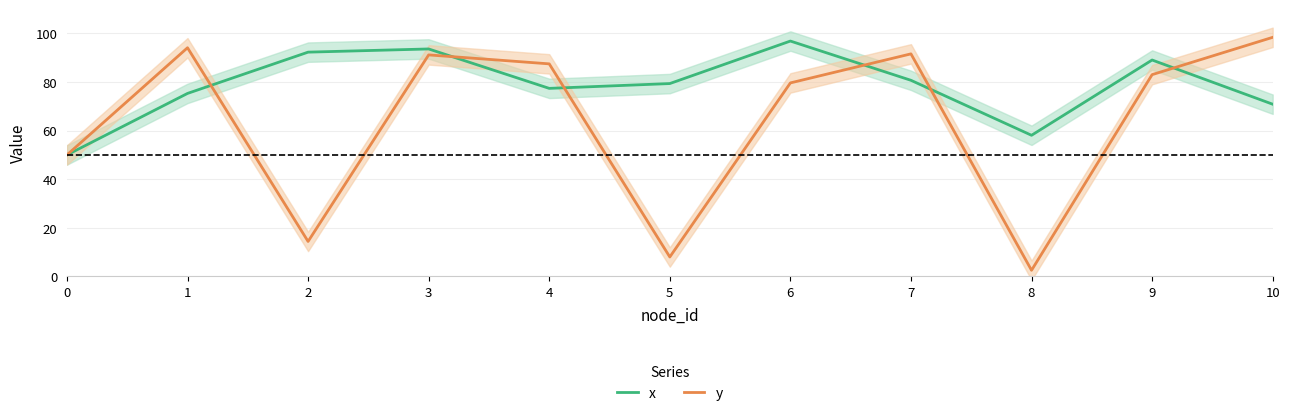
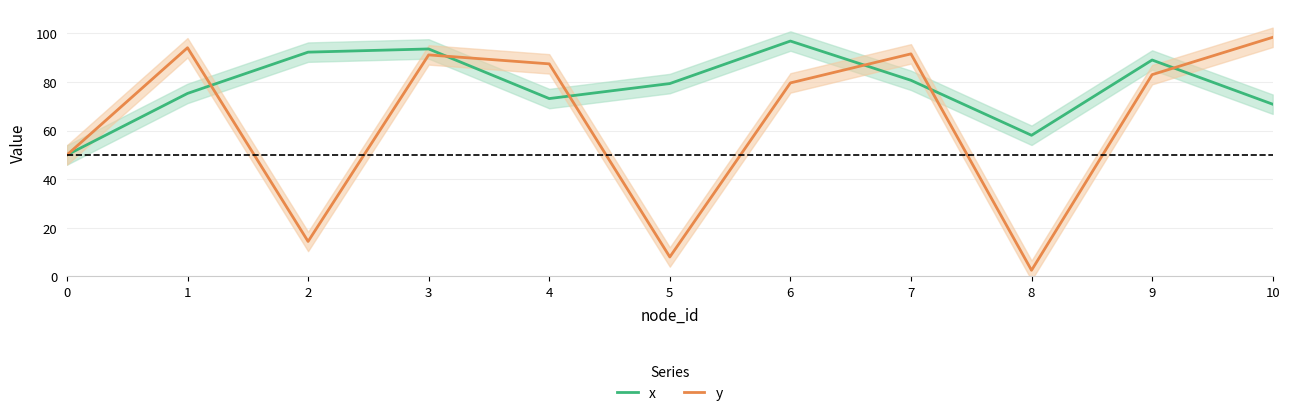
x, 4: 77 -> 73
